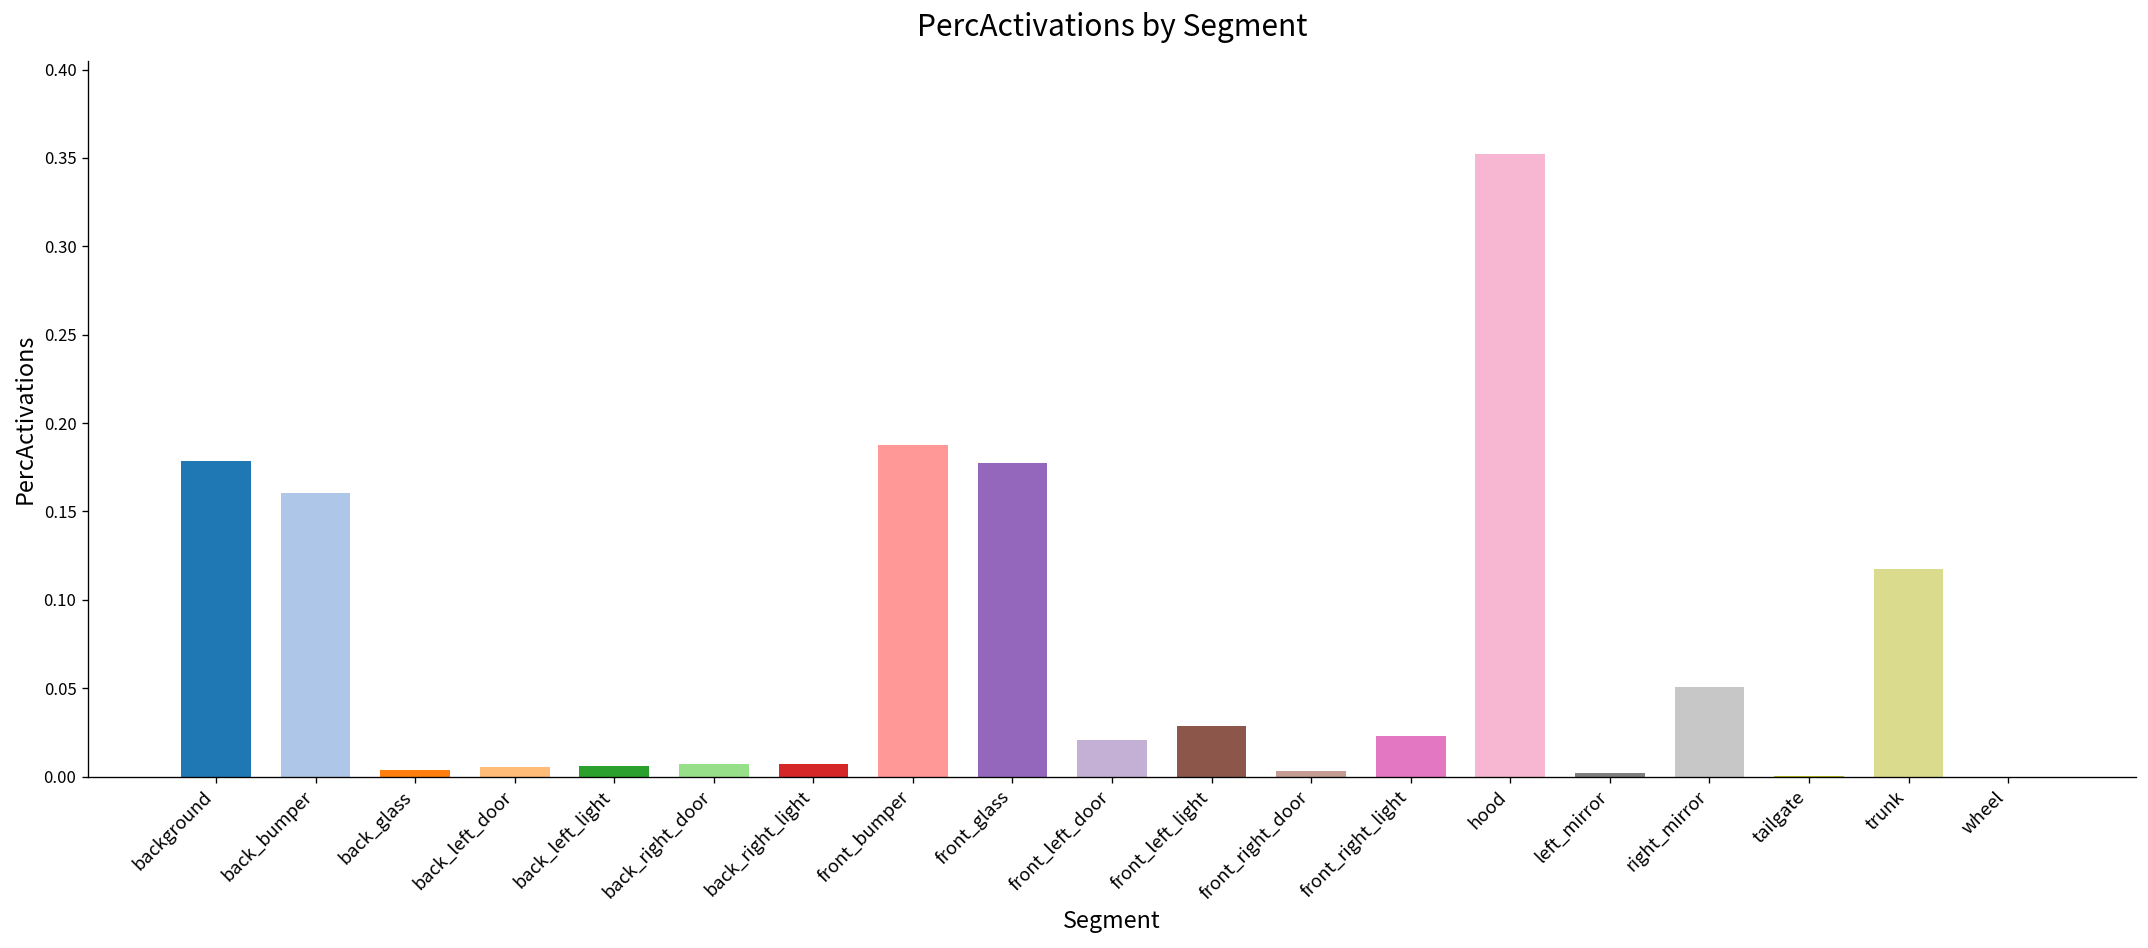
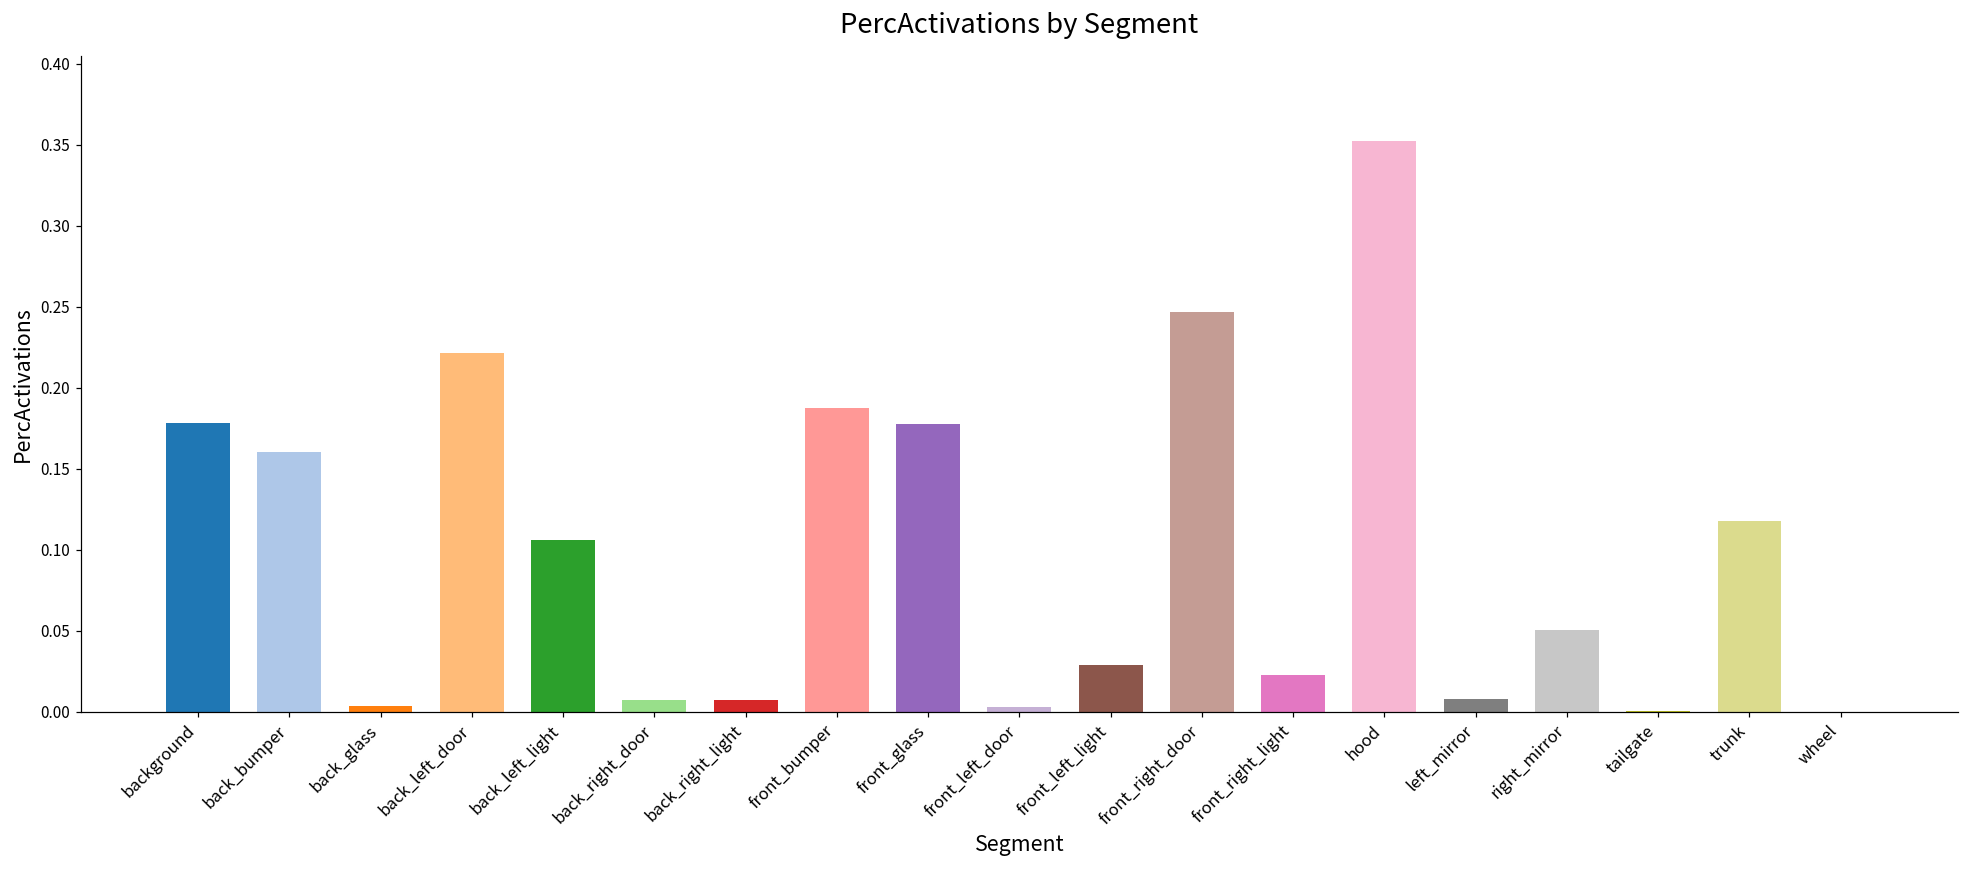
back_left_door: 0.005 -> 0.221
back_left_light: 0.006 -> 0.106
front_left_door: 0.021 -> 0.003
front_right_door: 0.003 -> 0.247
left_mirror: 0.002 -> 0.008
